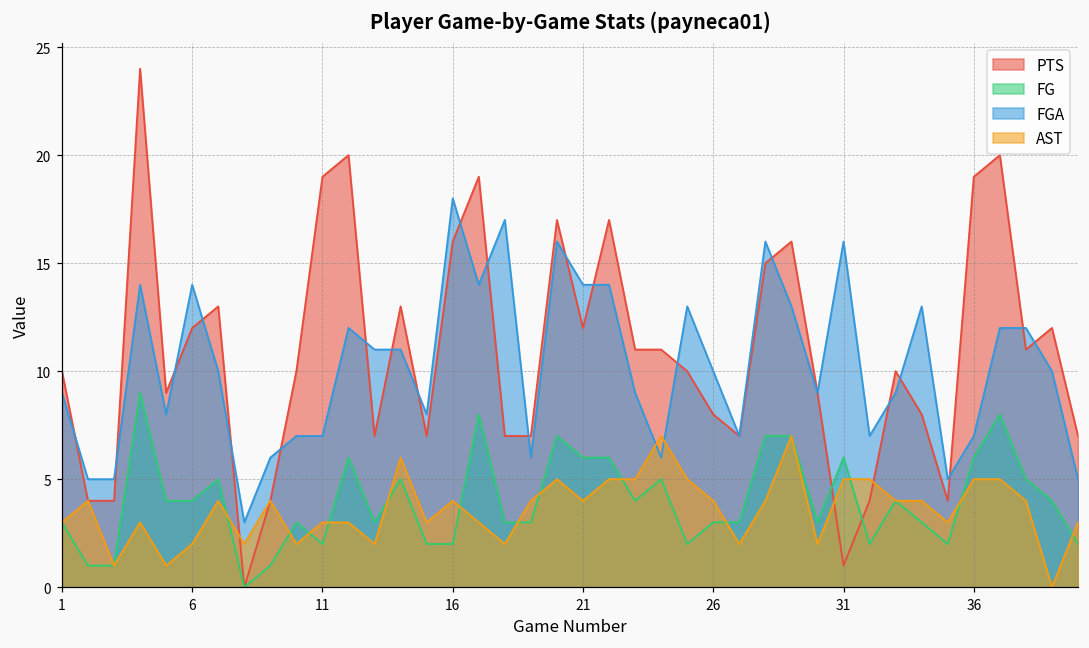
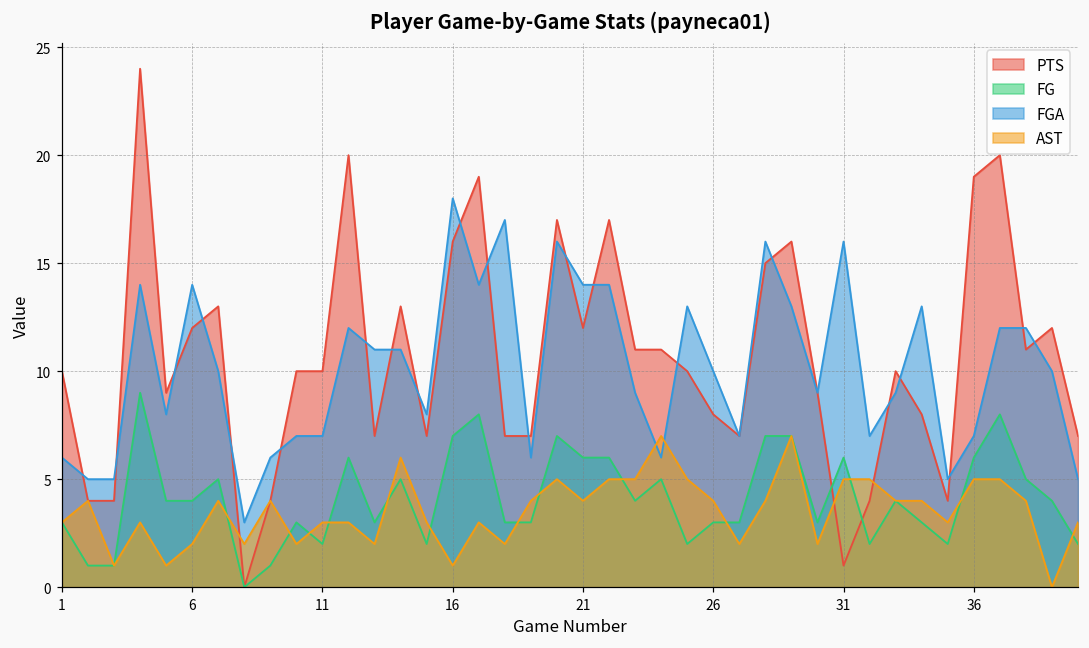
FGA, 1: 9 -> 6
PTS, 11: 19 -> 10
FG, 16: 2 -> 7
AST, 16: 4 -> 1
